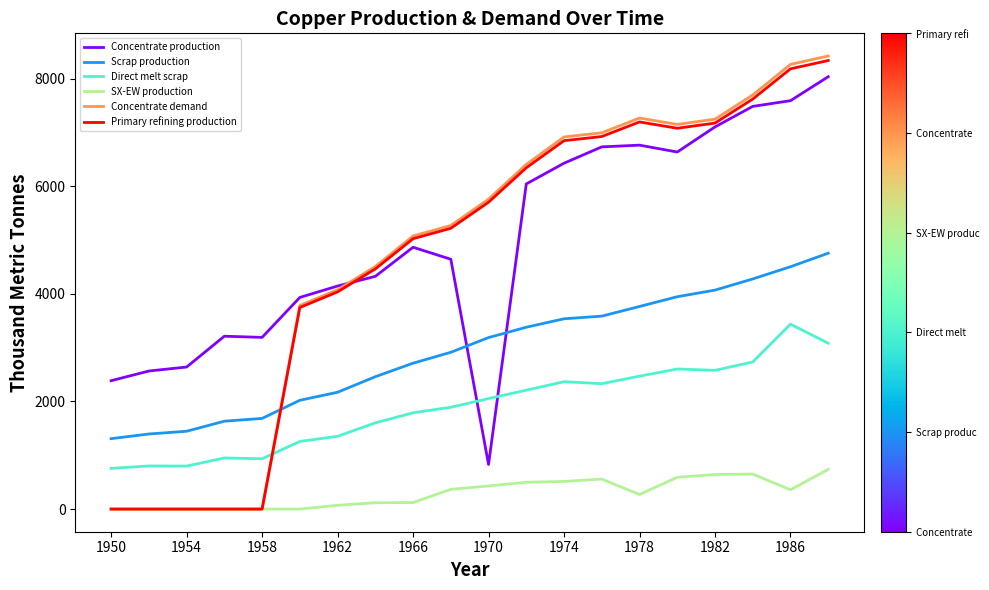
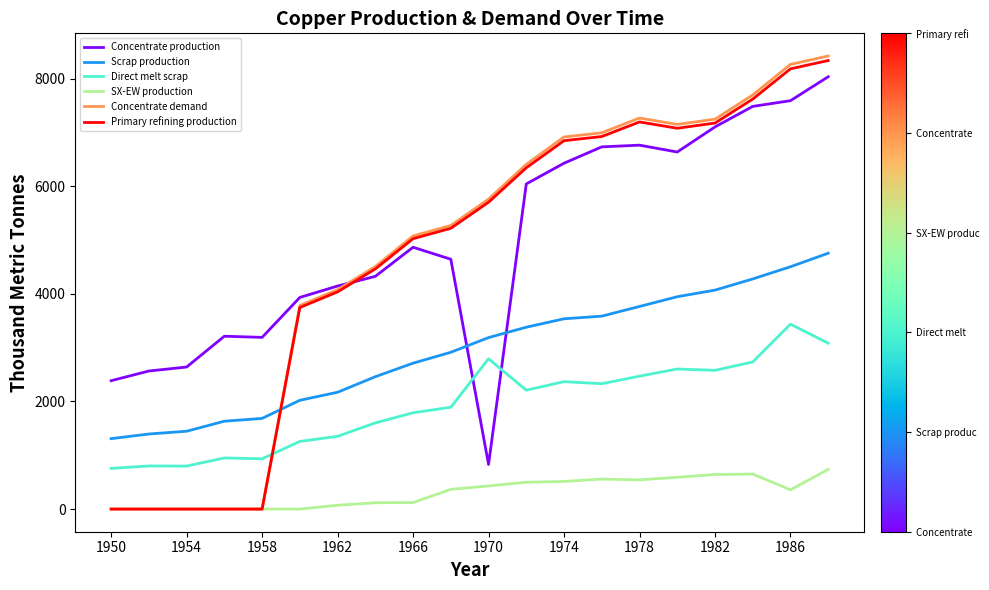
Direct melt scrap, 1970: 2100 -> 2800
SX-EW production, 1978: 300 -> 500
